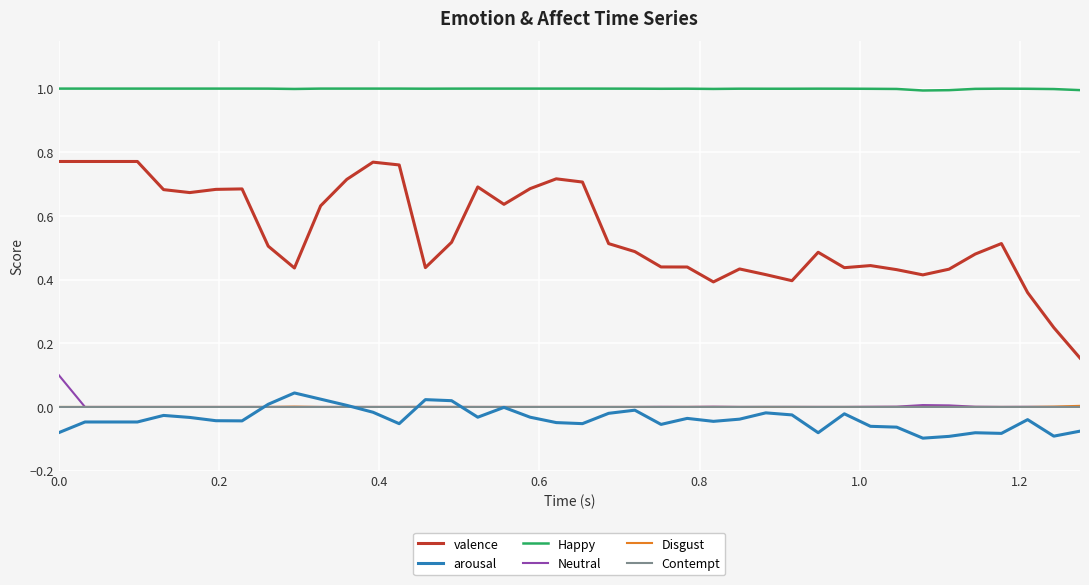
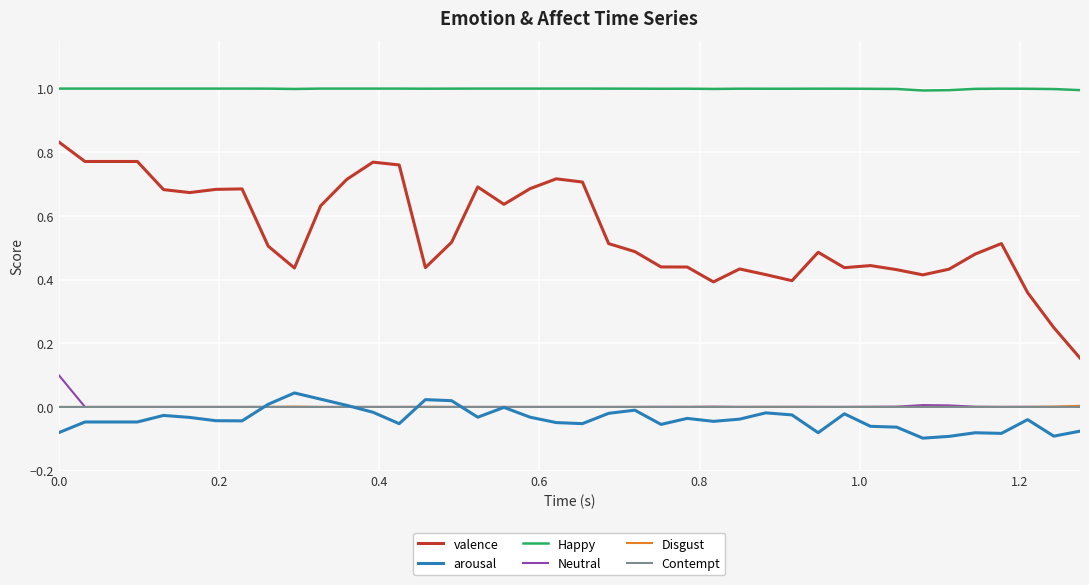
valence, 0.0: 0.77 -> 0.83
